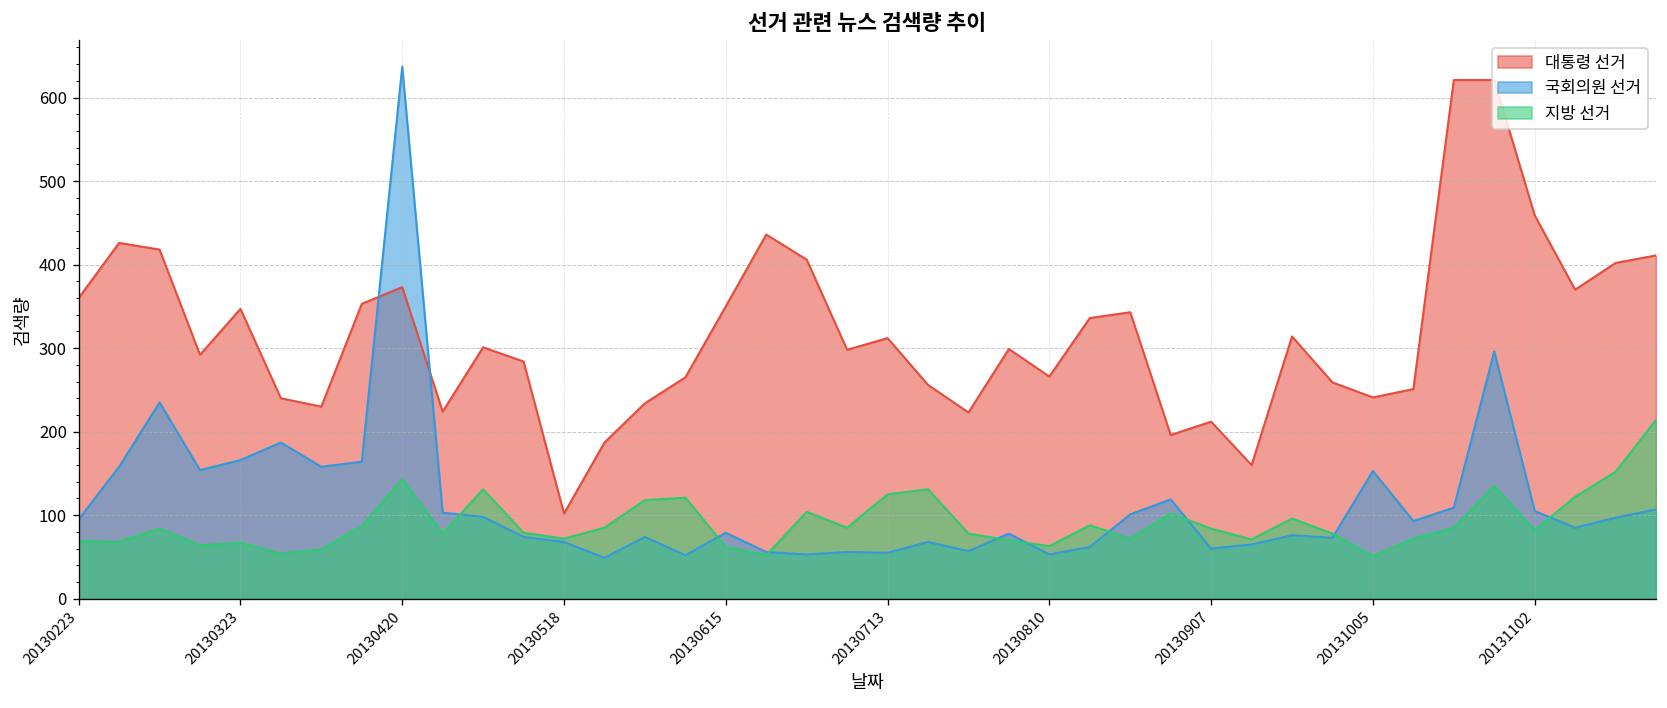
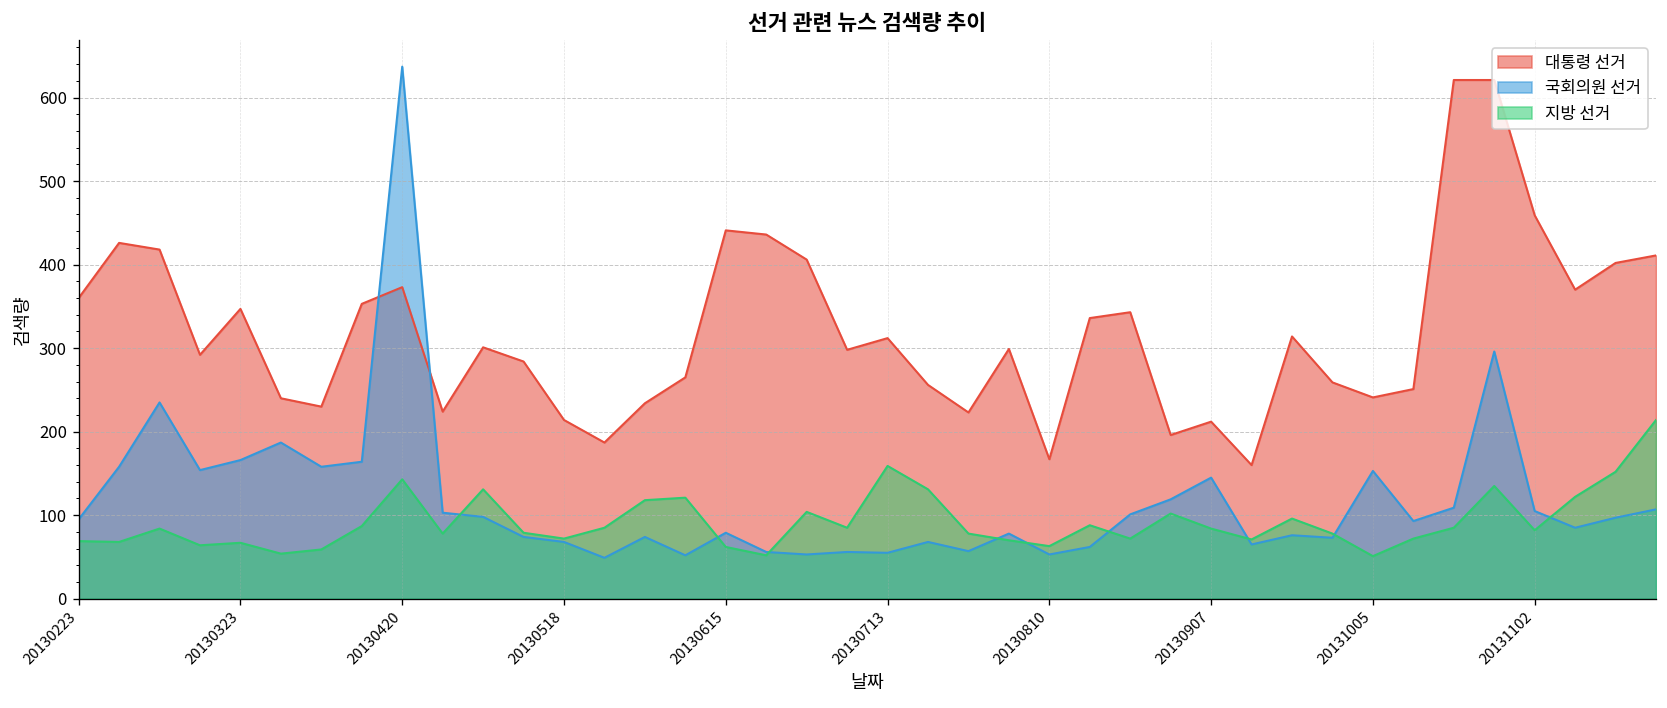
대통령 선거, 20130518: 100 -> 210
대통령 선거, 20130615: 350 -> 440
지방 선거, 20130713: 130 -> 160
대통령 선거, 20130810: 270 -> 170
국회의원 선거, 20130907: 60 -> 150
